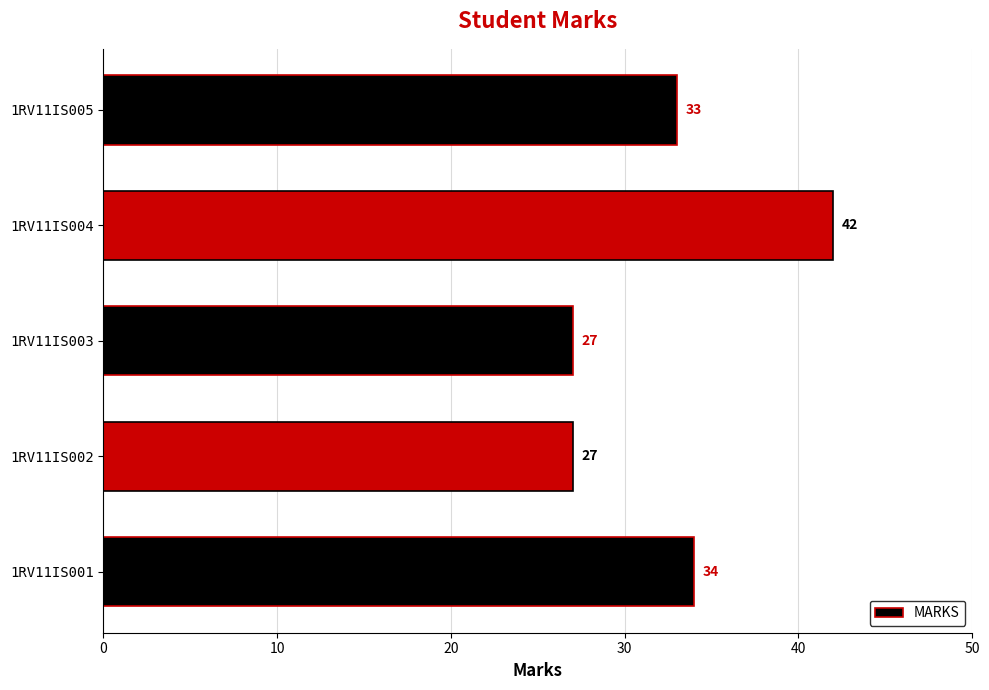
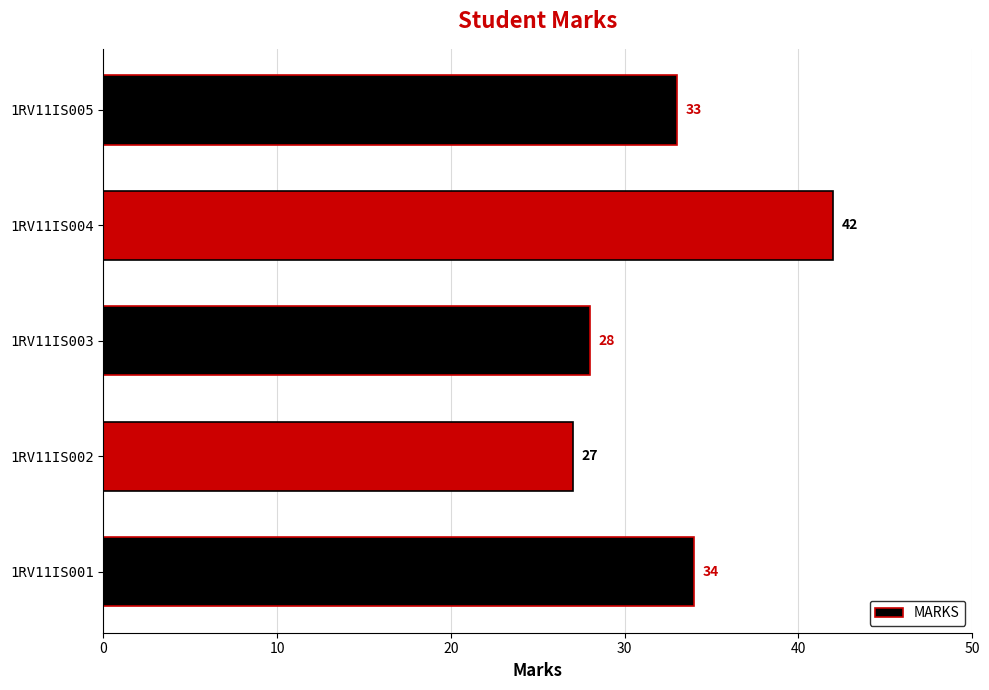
1RV11IS003: 27 -> 28
